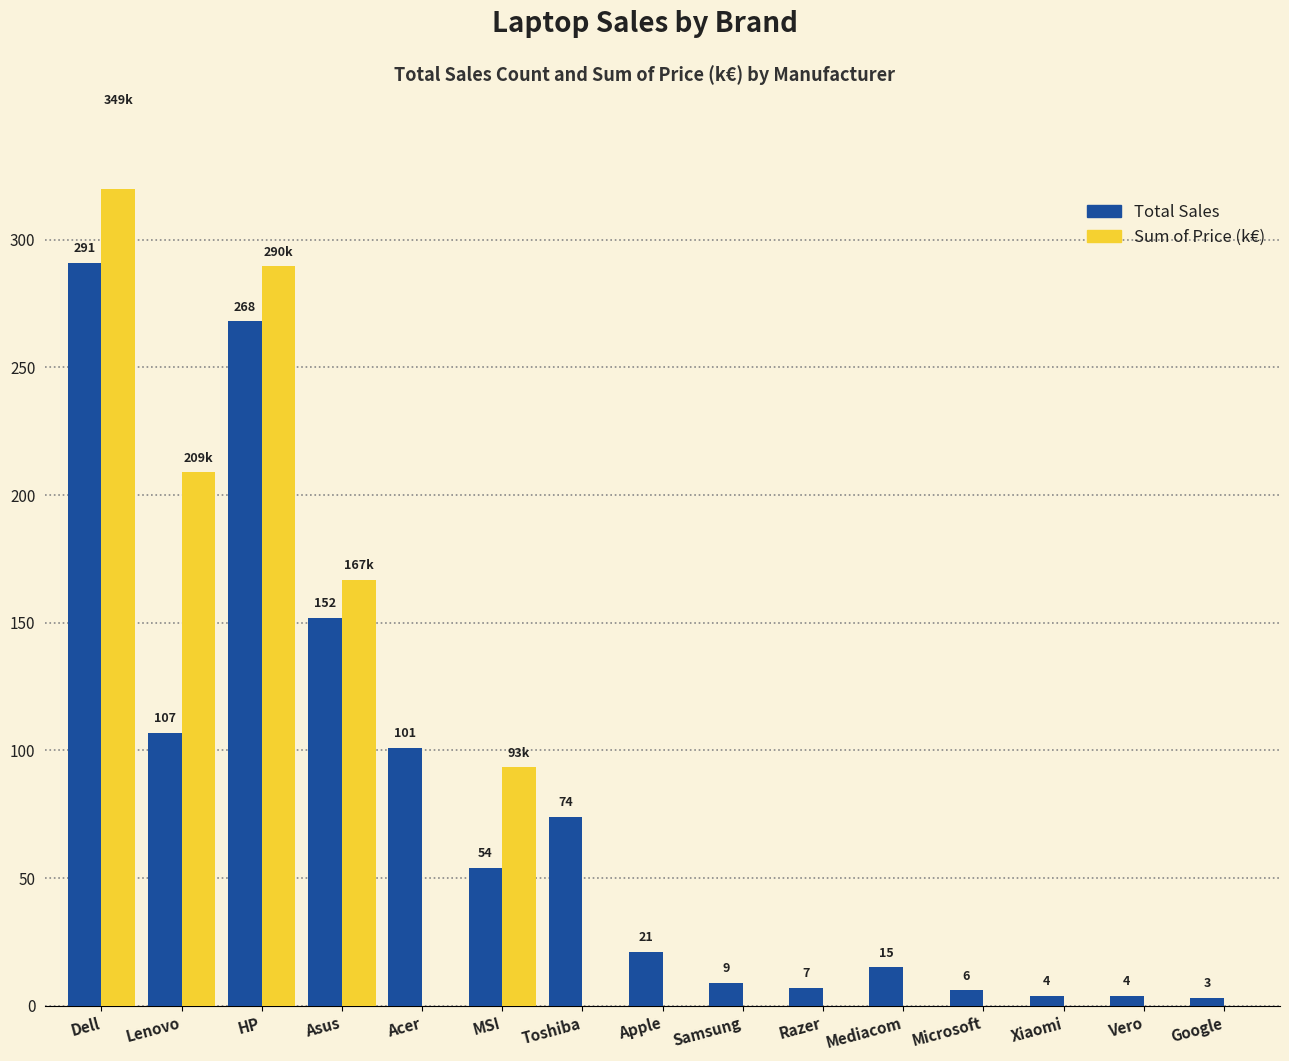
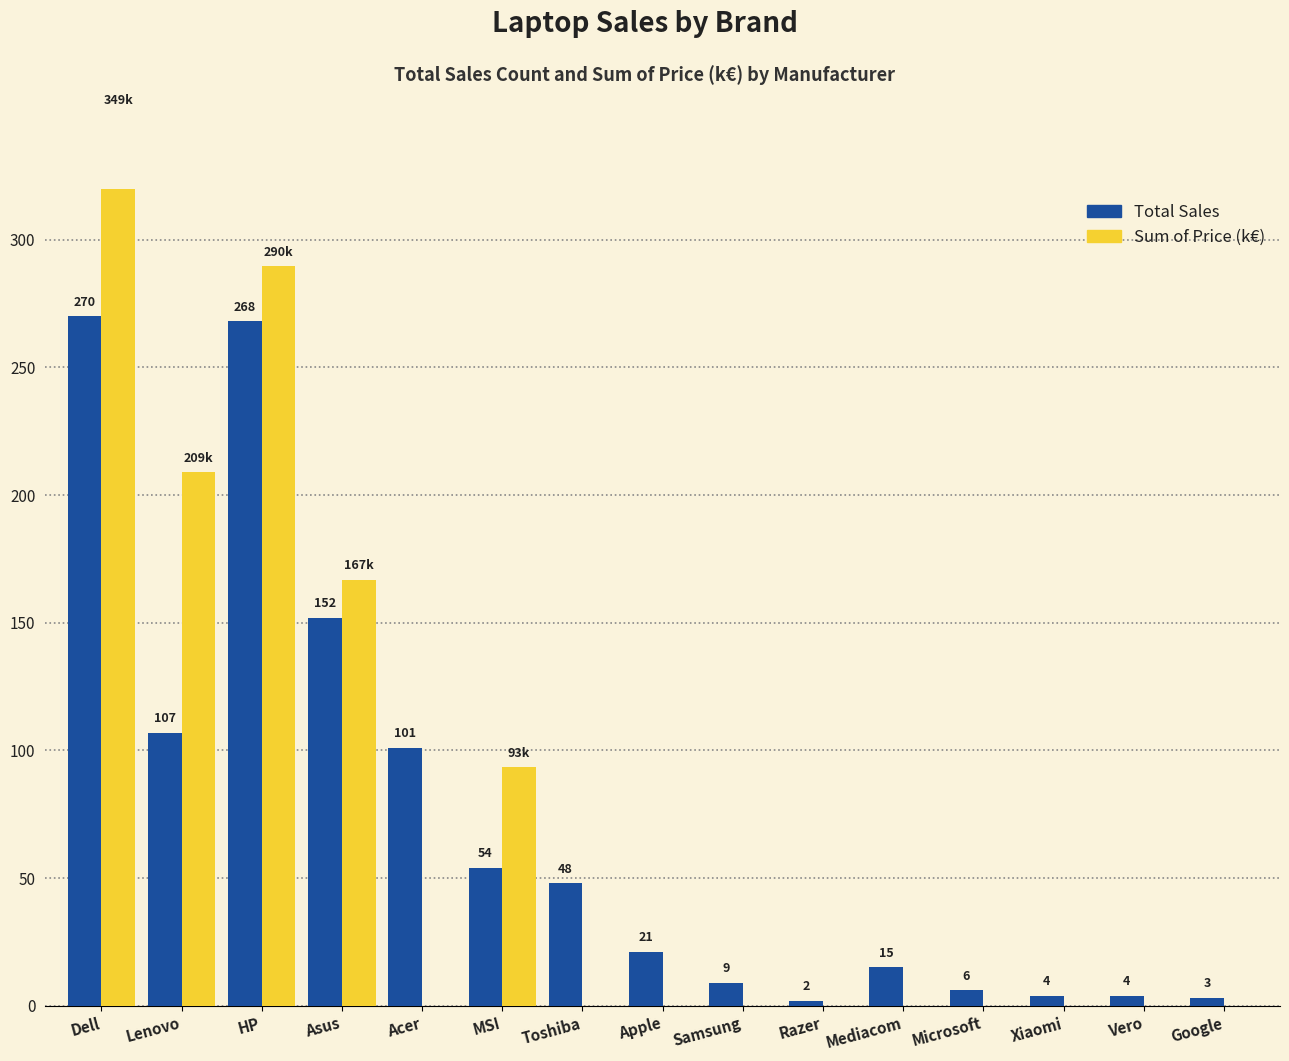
Total Sales, Dell: 291 -> 270
Total Sales, Toshiba: 74 -> 48
Total Sales, Razer: 7 -> 2
